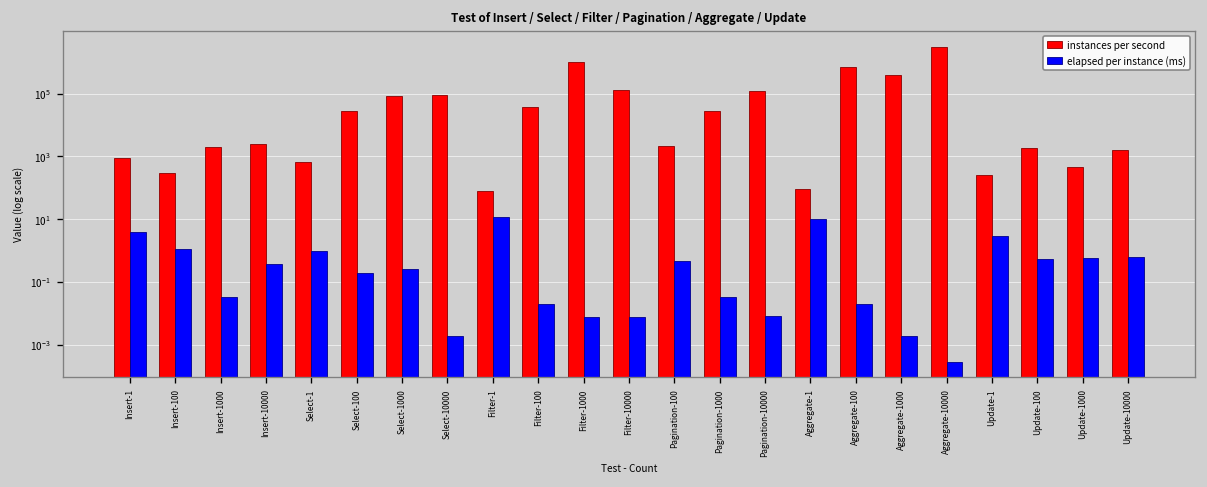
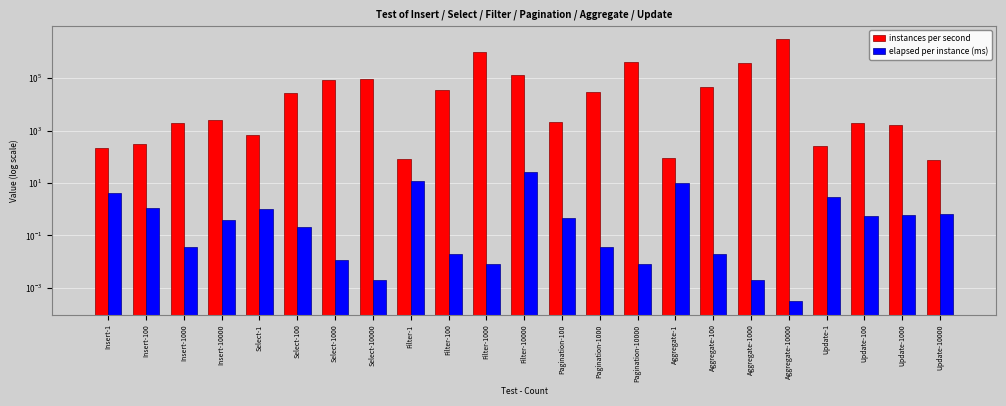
instances per second, Insert-1: 900 -> 200
elapsed per instance (ms), Select-1000: 0.3 -> 0.011
elapsed per instance (ms), Filter-10000: 0.008 -> 30
instances per second, Pagination-10000: 100000 -> 400000
instances per second, Aggregate-100: 700000 -> 50000
instances per second, Update-1000: 500 -> 2000
instances per second, Update-10000: 2000 -> 70
